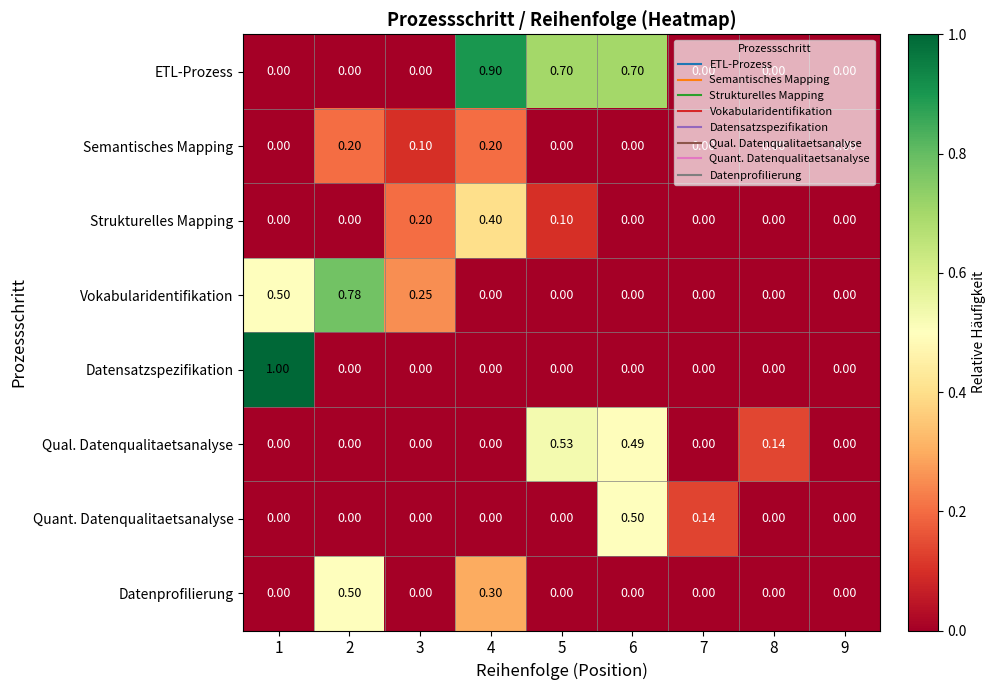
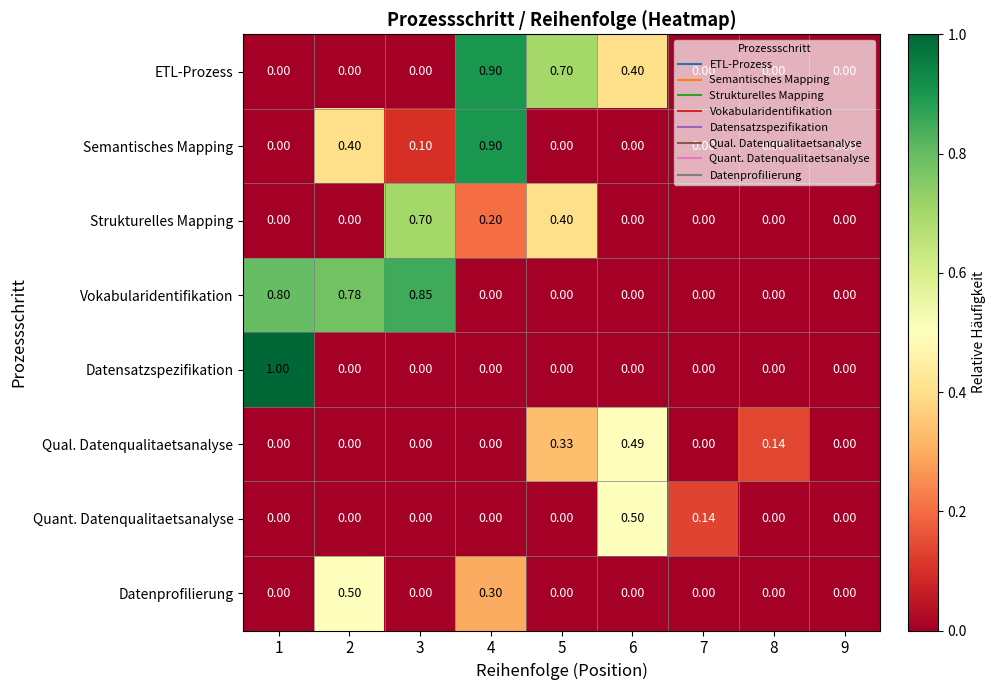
ETL-Prozess, 6: 0.70 -> 0.40
Semantisches Mapping, 2: 0.20 -> 0.40
Semantisches Mapping, 4: 0.20 -> 0.90
Strukturelles Mapping, 3: 0.20 -> 0.70
Strukturelles Mapping, 4: 0.40 -> 0.20
Strukturelles Mapping, 5: 0.10 -> 0.40
Vokabularidentifikation, 1: 0.50 -> 0.80
Vokabularidentifikation, 3: 0.25 -> 0.85
Qual. Datenqualitaetsanalyse, 5: 0.53 -> 0.33
